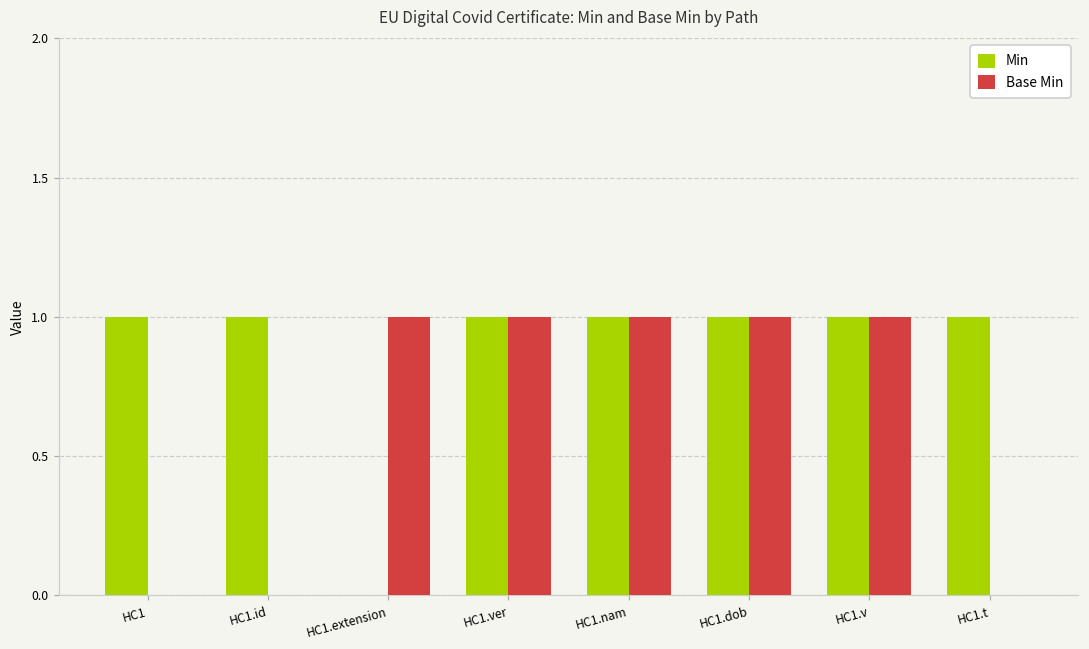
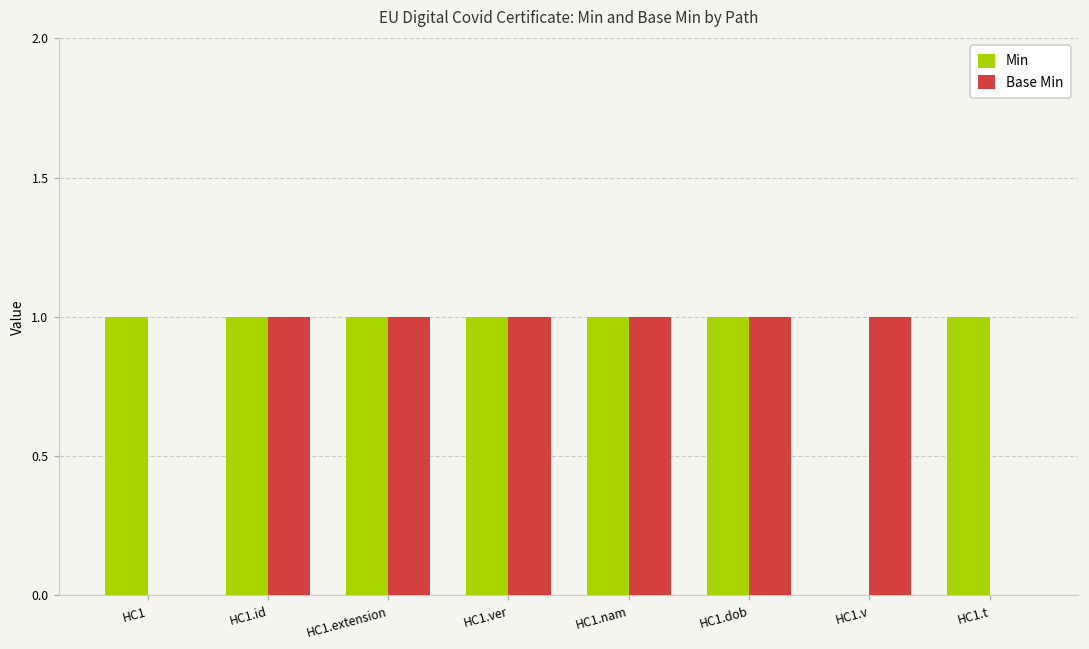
Base Min, HC1.id: 0 -> 1
Min, HC1.extension: 0 -> 1
Min, HC1.v: 1 -> 0
